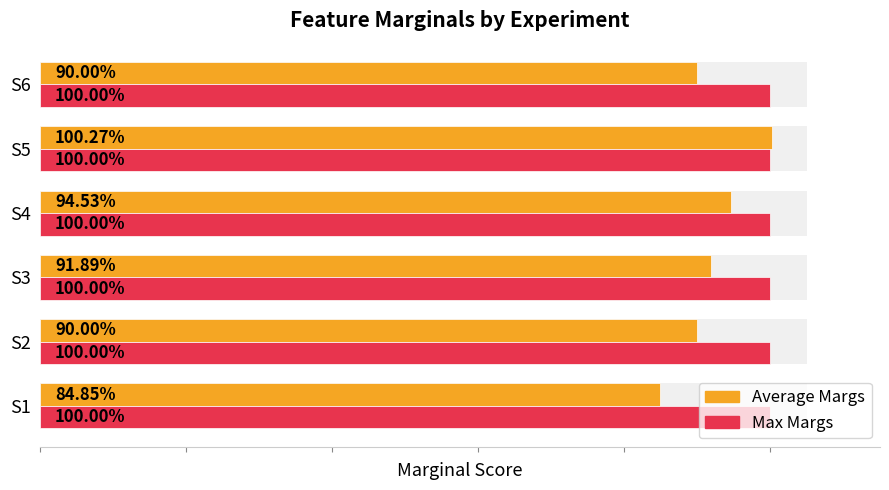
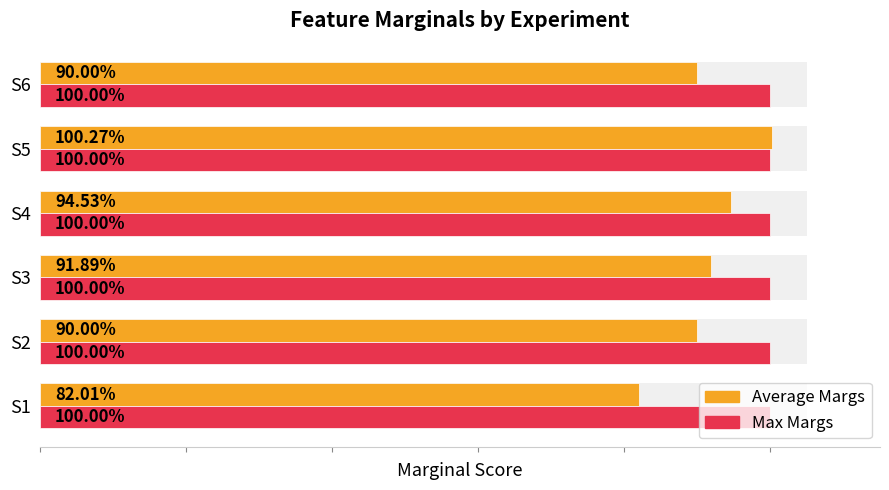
Average Margs, S1: 84.85% -> 82.01%
